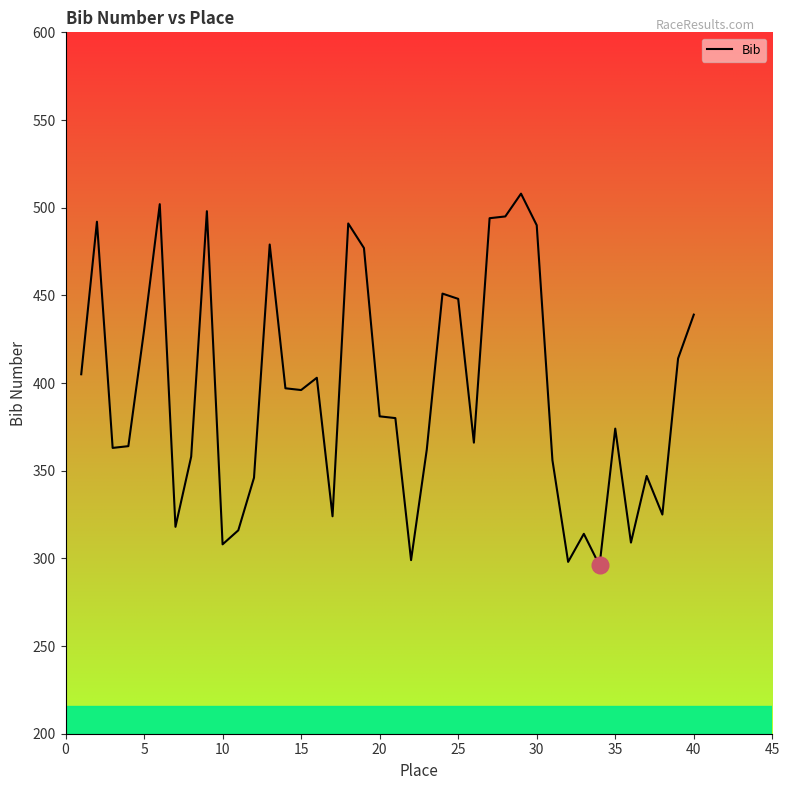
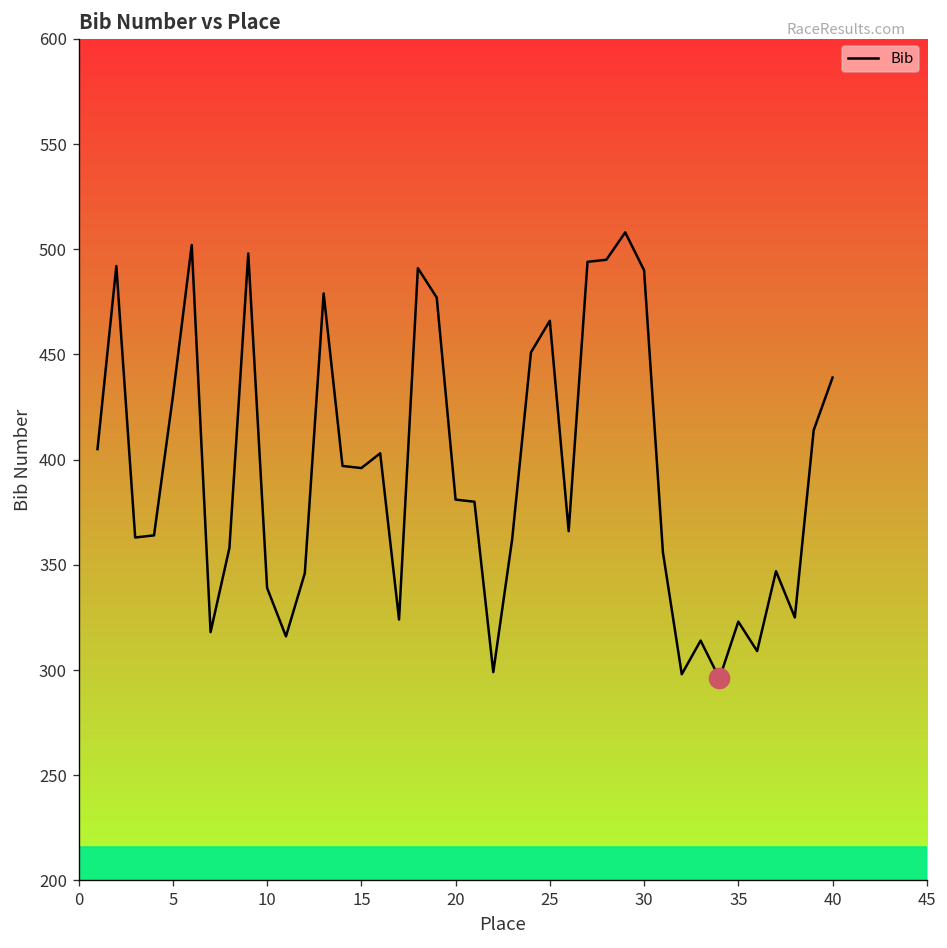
Bib, 10: 308 -> 339
Bib, 25: 448 -> 466
Bib, 35: 374 -> 323
